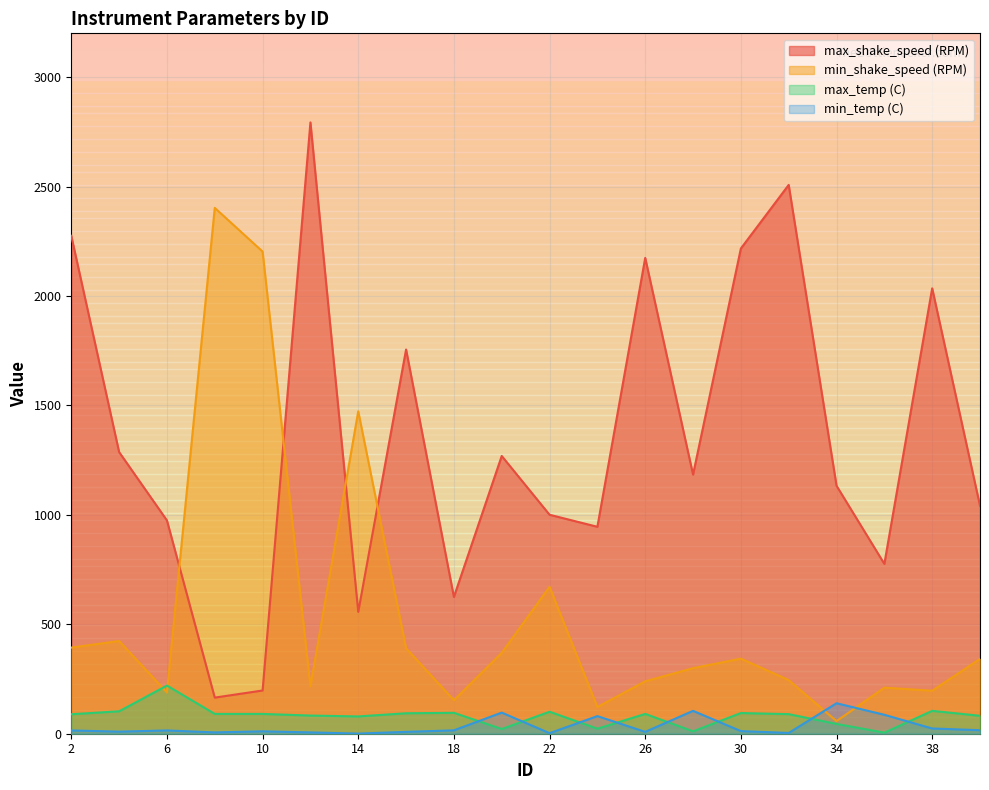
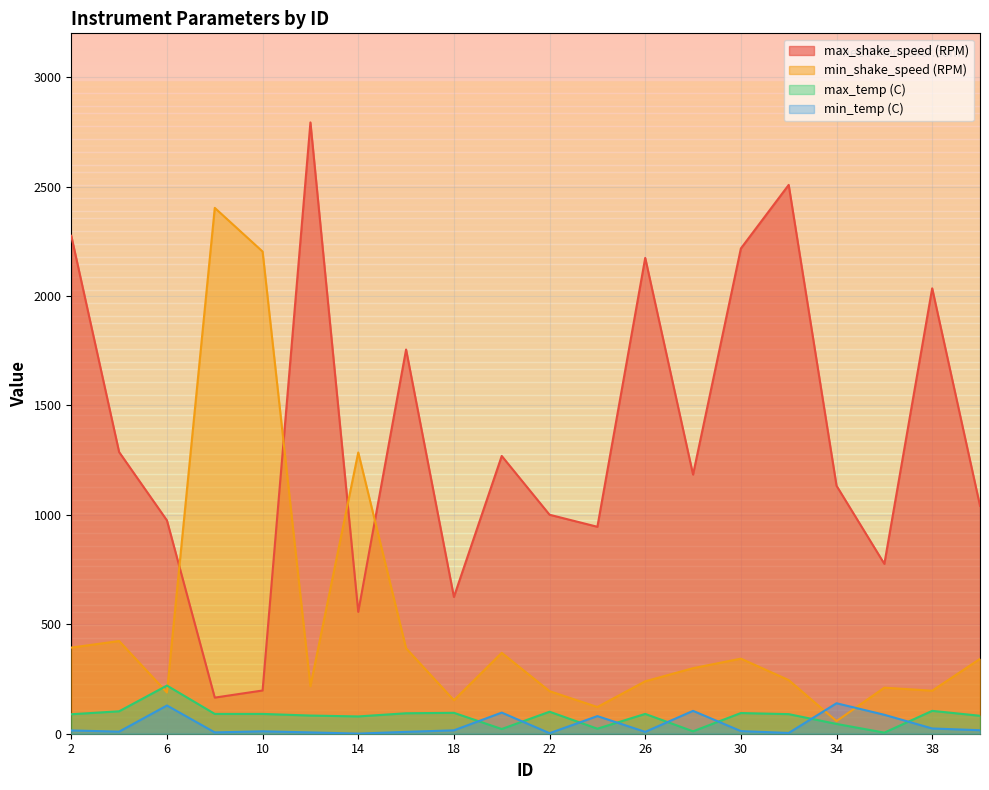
min_temp (C), 6: 20 -> 130
min_shake_speed (RPM), 14: 1470 -> 1290
min_shake_speed (RPM), 22: 670 -> 190
